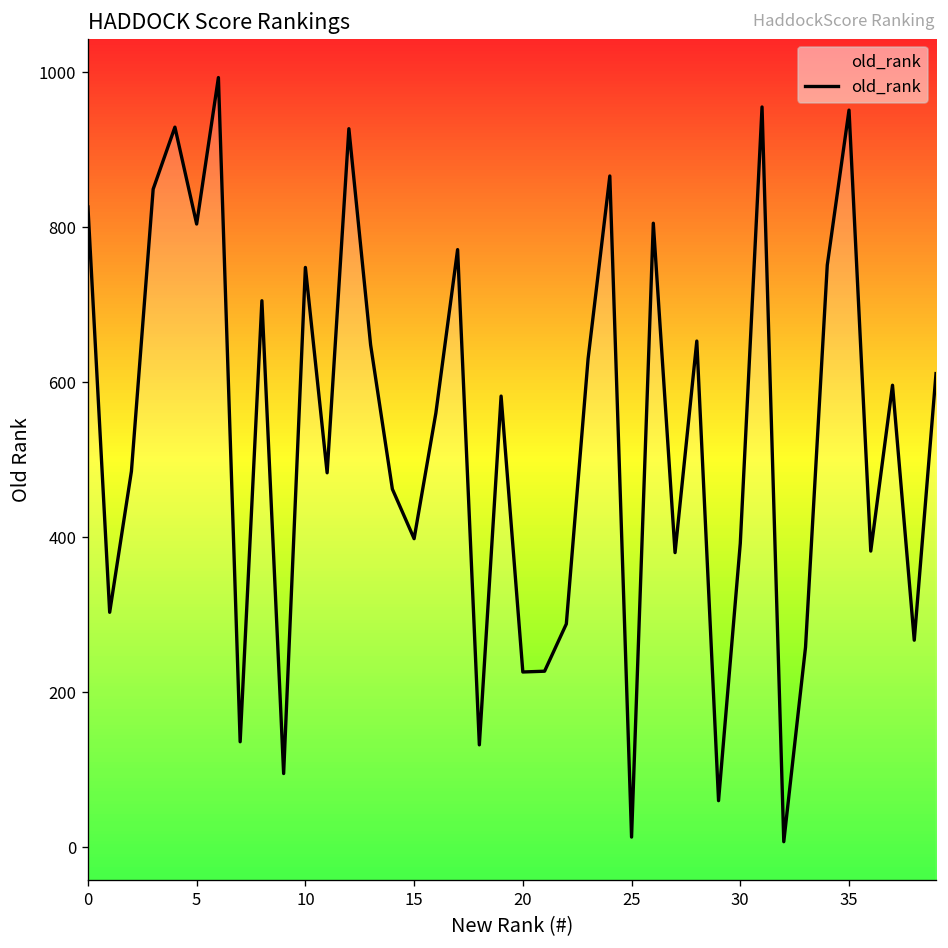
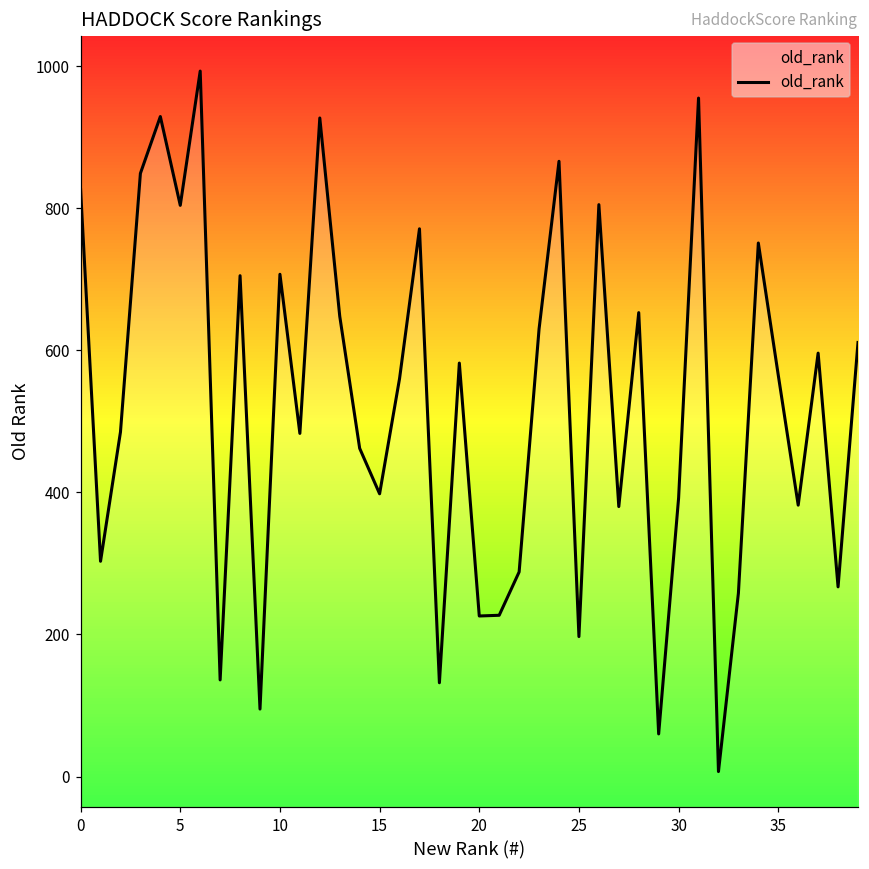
10: 750 -> 710
25: 10 -> 200
35: 950 -> 570
